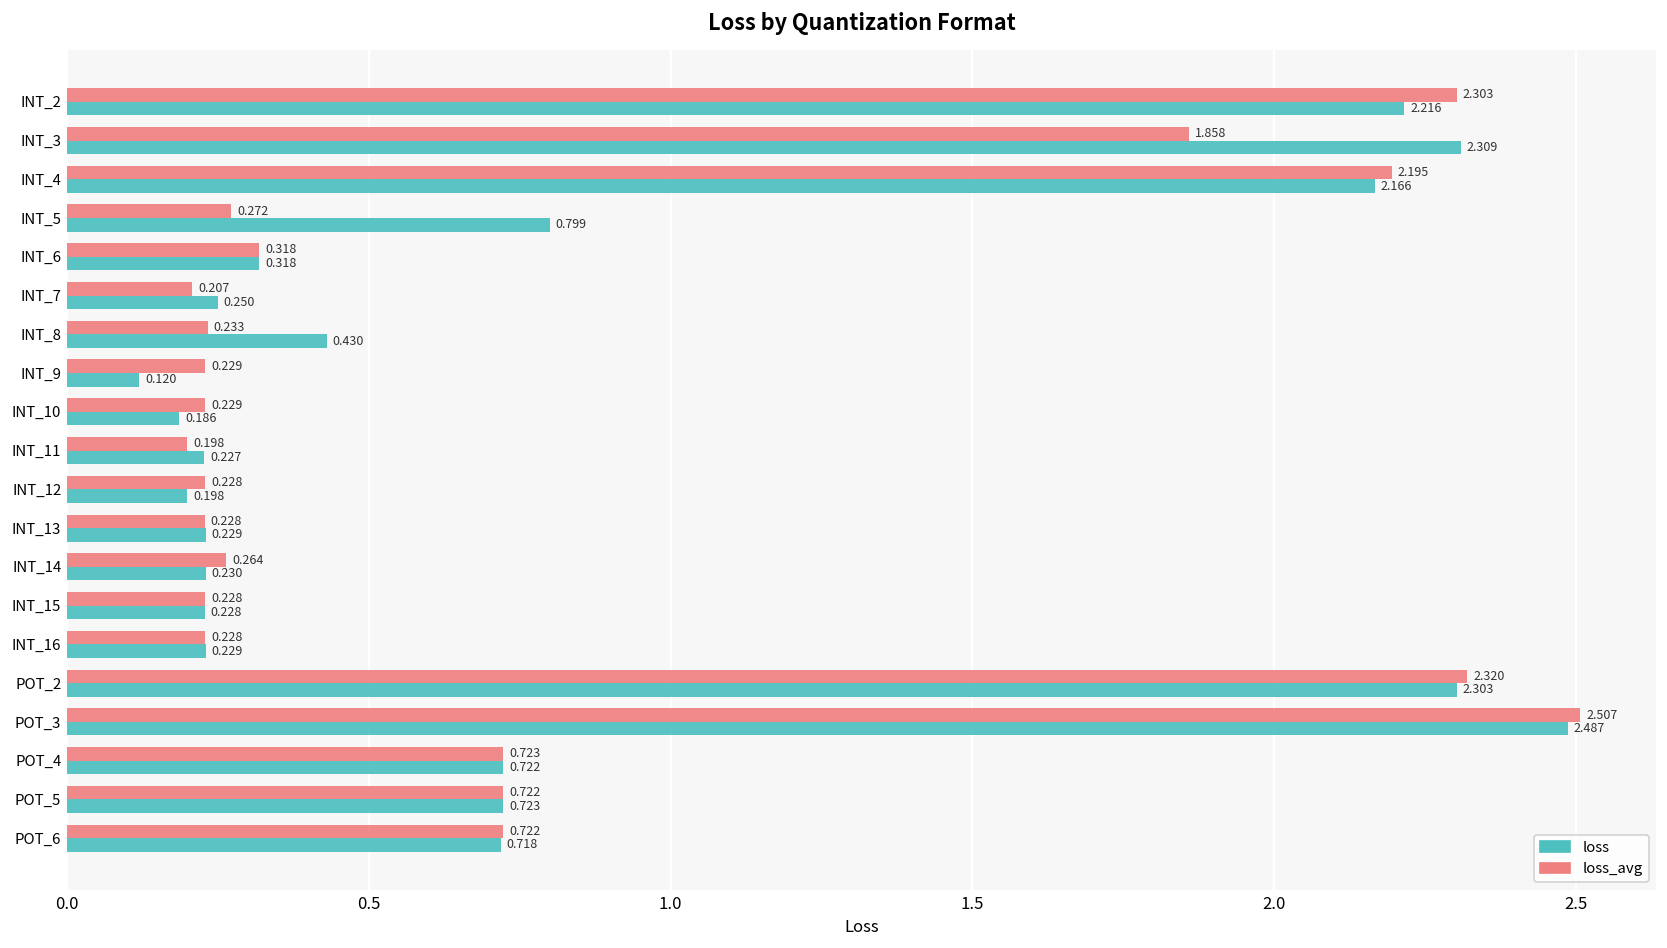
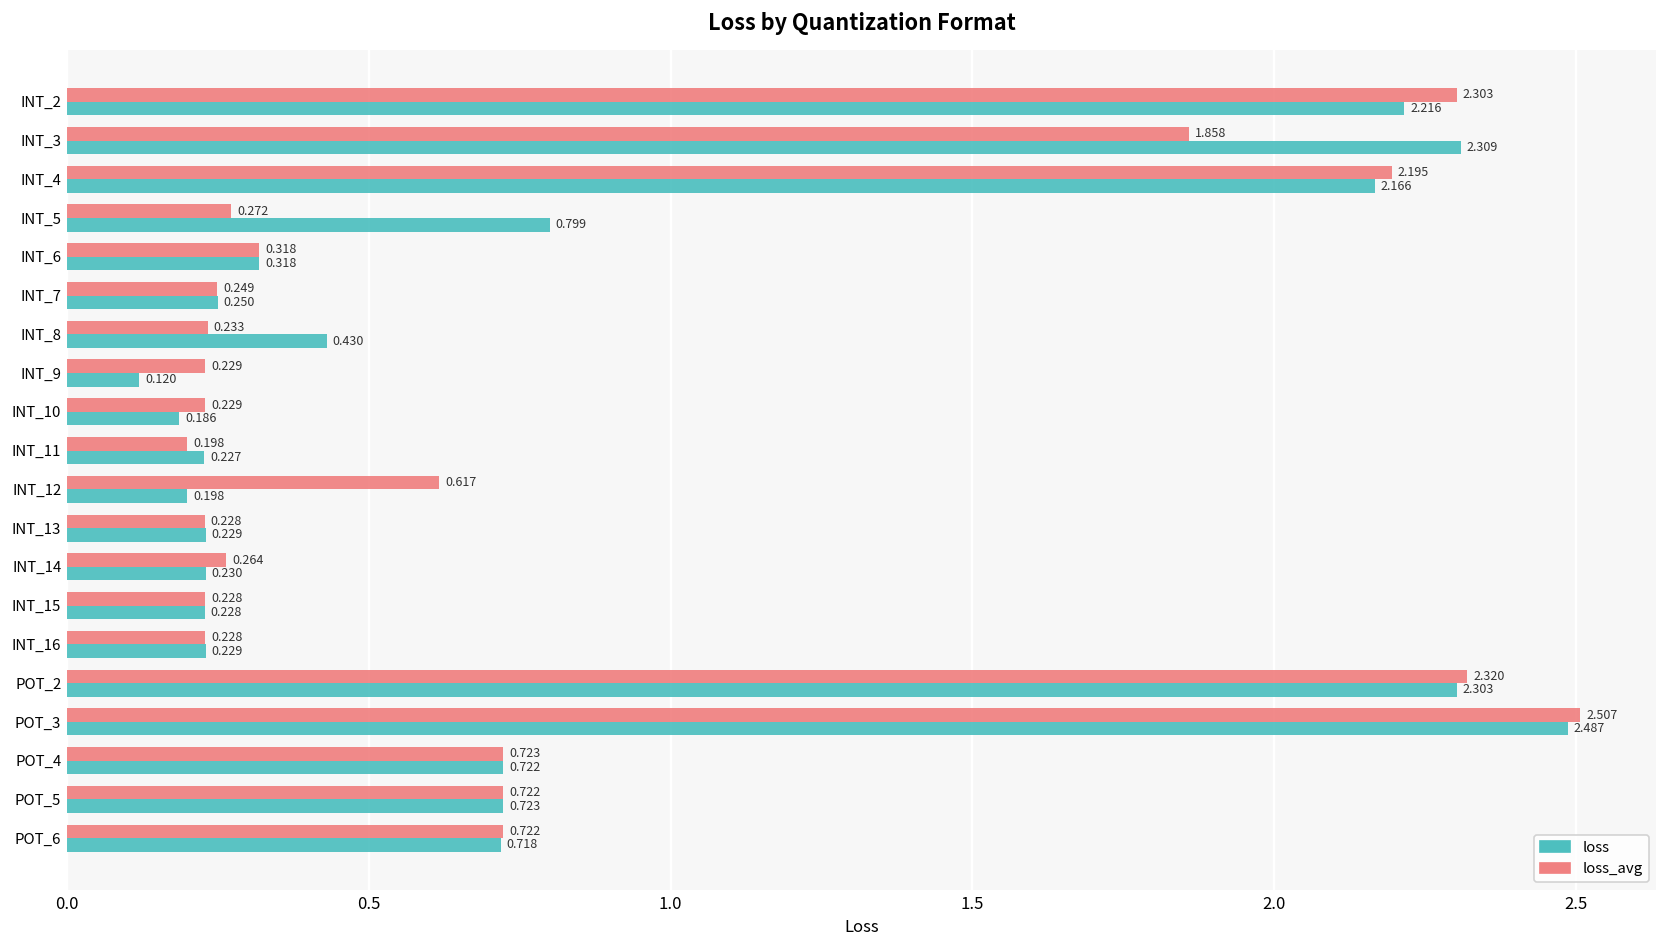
loss_avg, INT_7: 0.207 -> 0.249
loss_avg, INT_12: 0.228 -> 0.617
